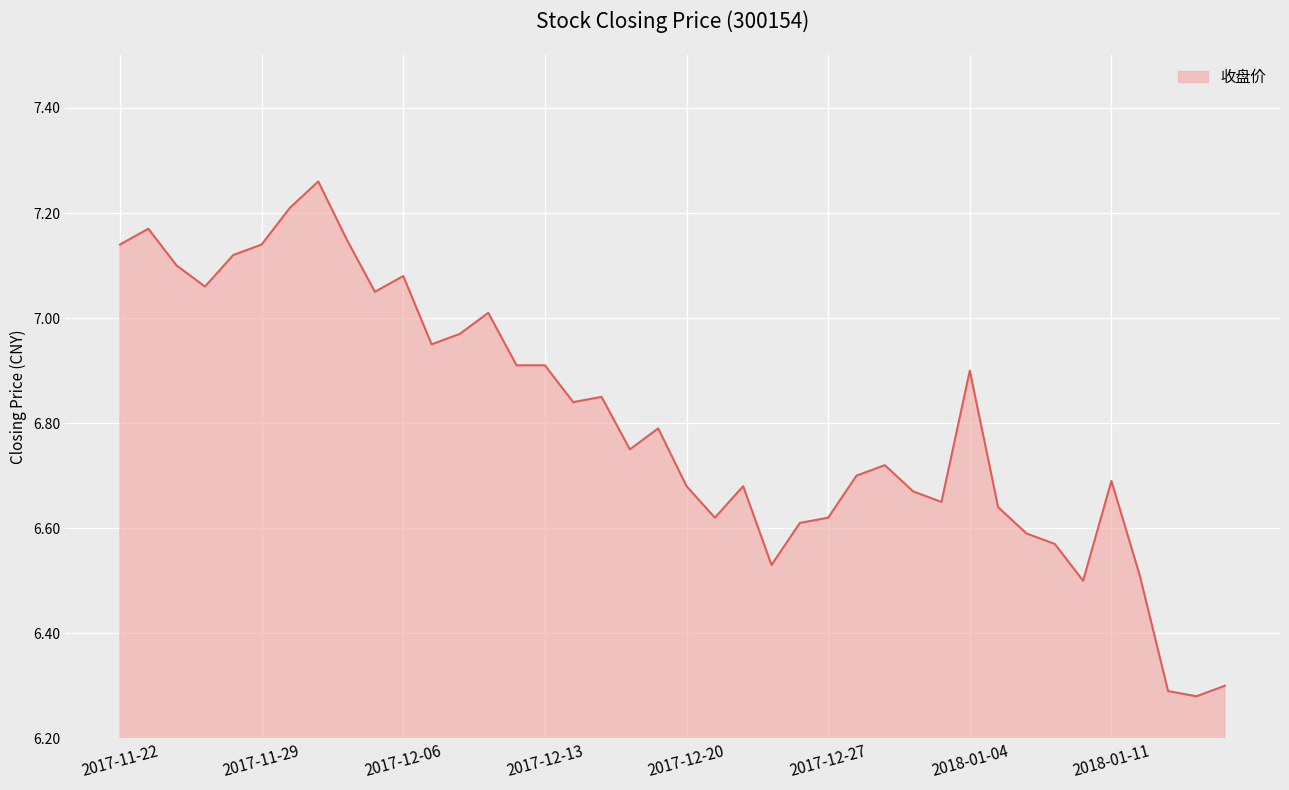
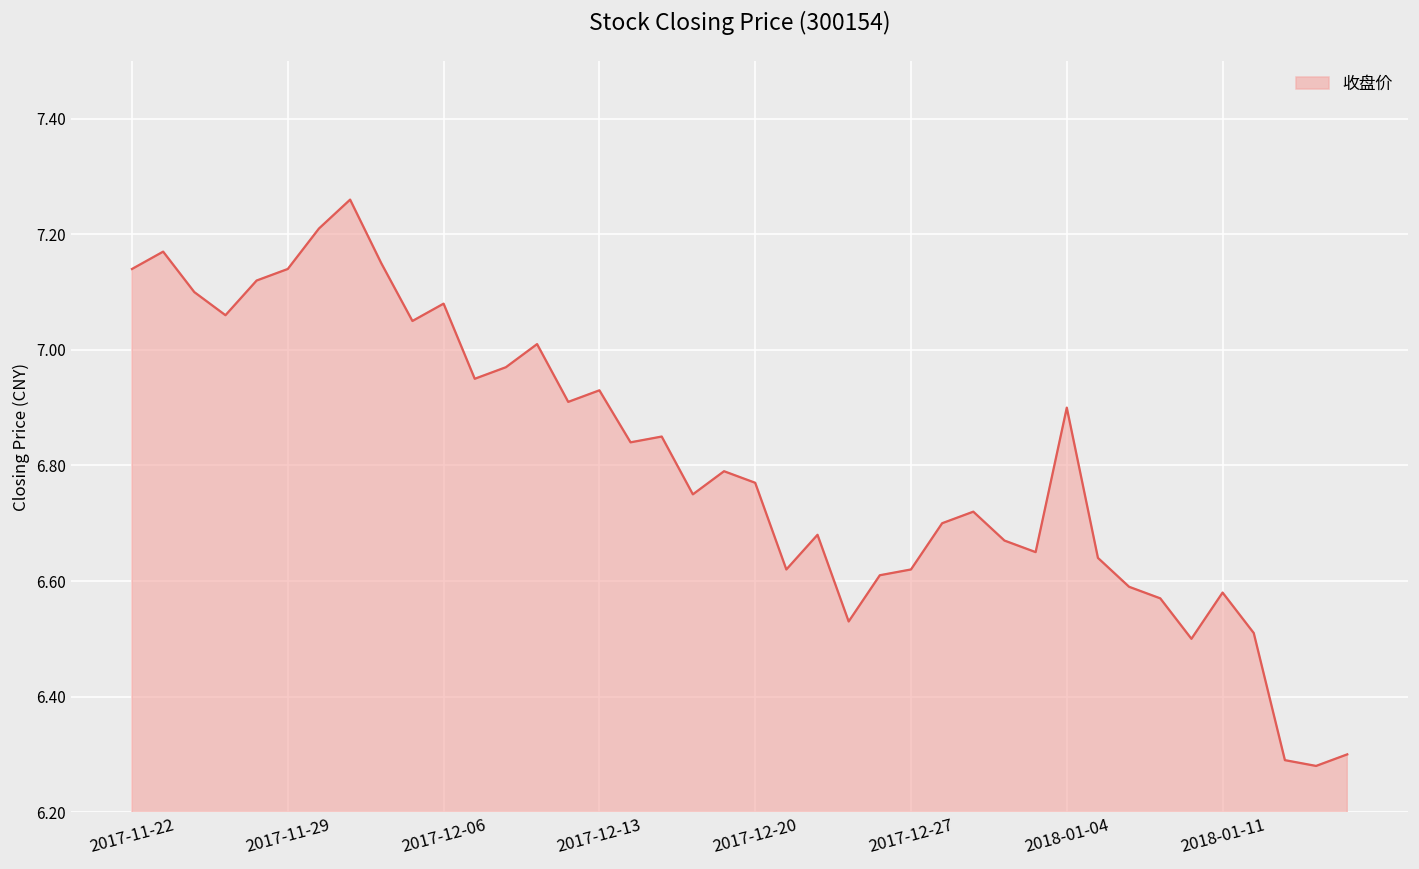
2017-12-13: 6.91 -> 6.93
2017-12-20: 6.68 -> 6.77
2018-01-11: 6.69 -> 6.58
